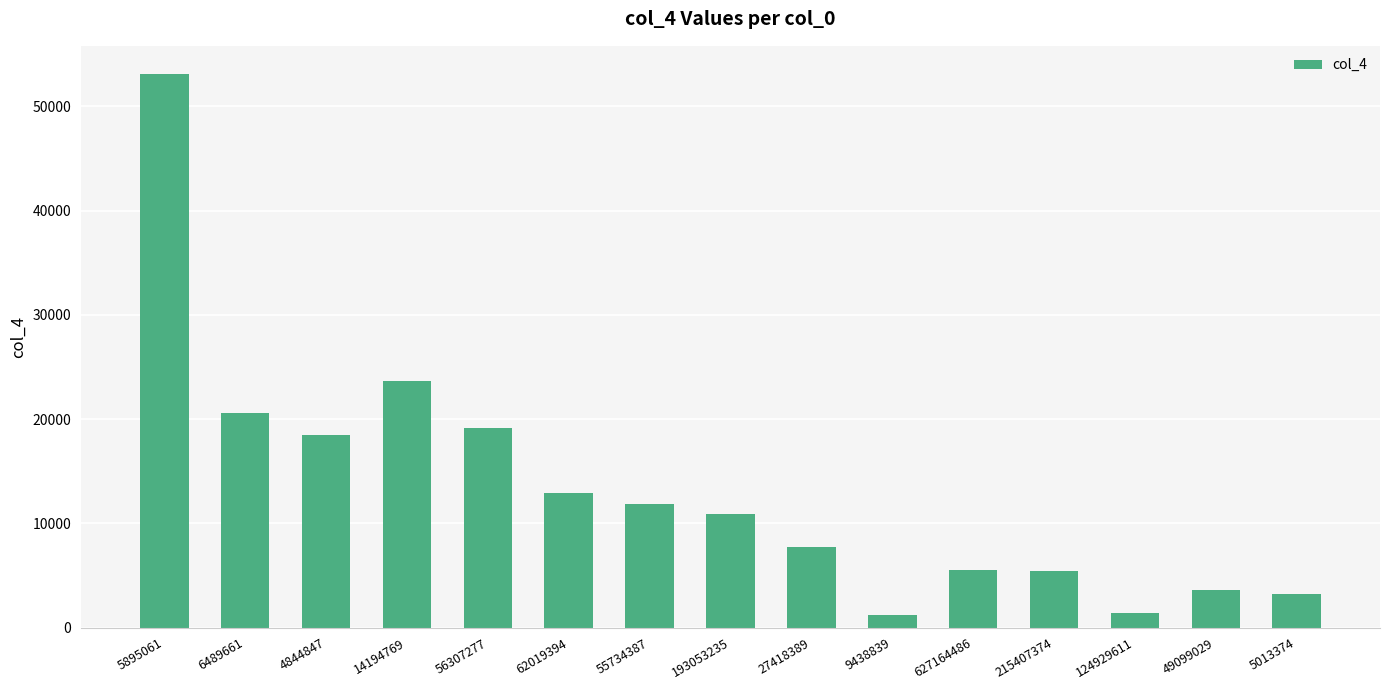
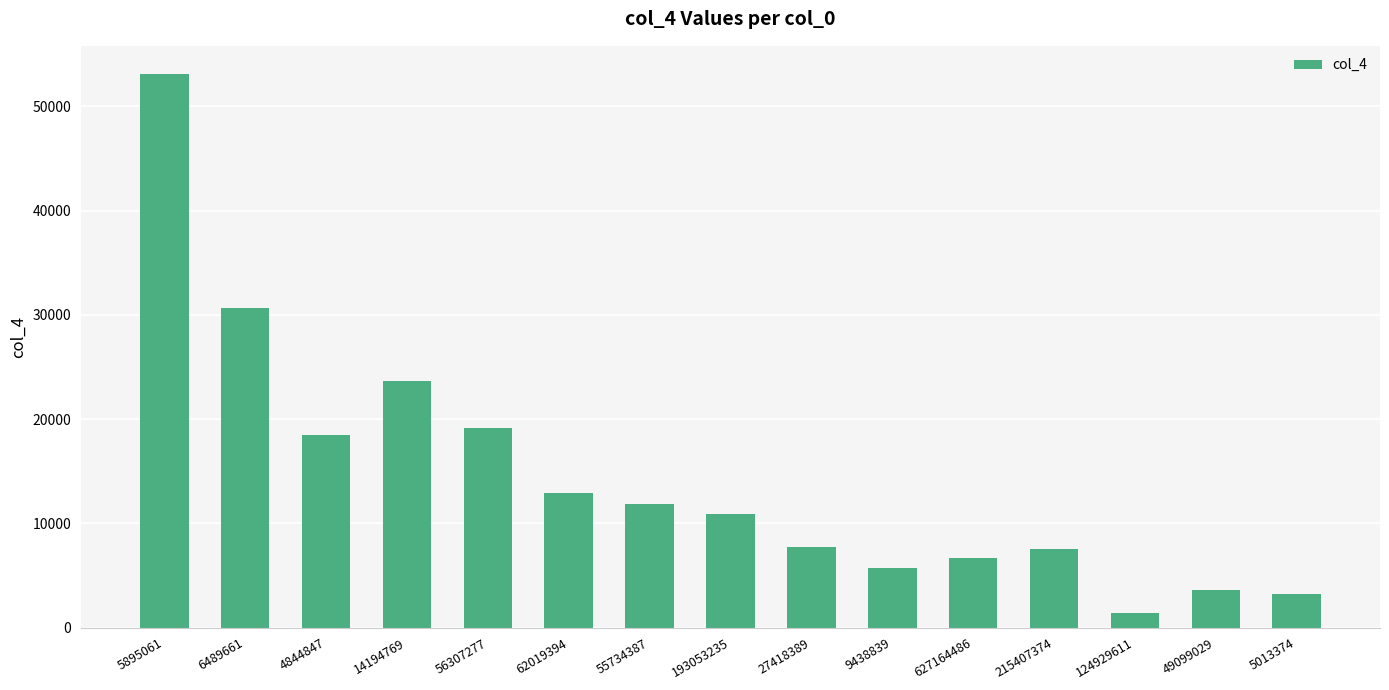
6489661: 20600 -> 30600
9438839: 1200 -> 5700
627164486: 5600 -> 6700
215407374: 5400 -> 7600
